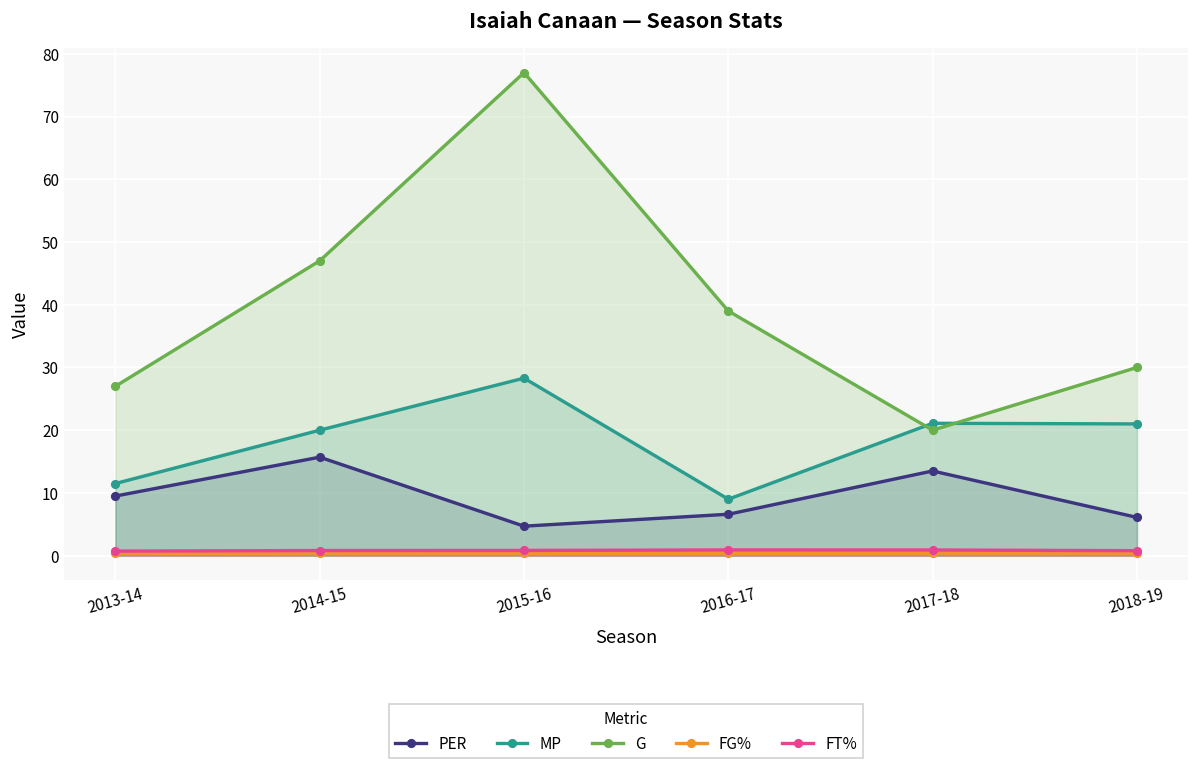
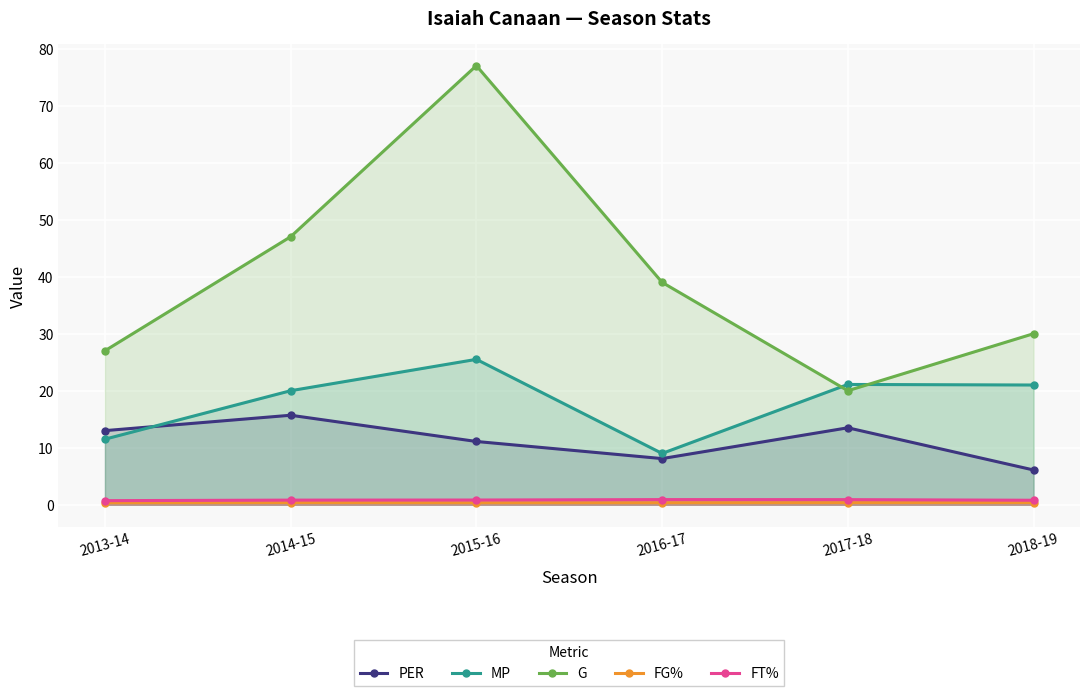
PER, 2013-14: 10 -> 13
PER, 2015-16: 5 -> 11
MP, 2015-16: 28 -> 26
PER, 2016-17: 7 -> 8
